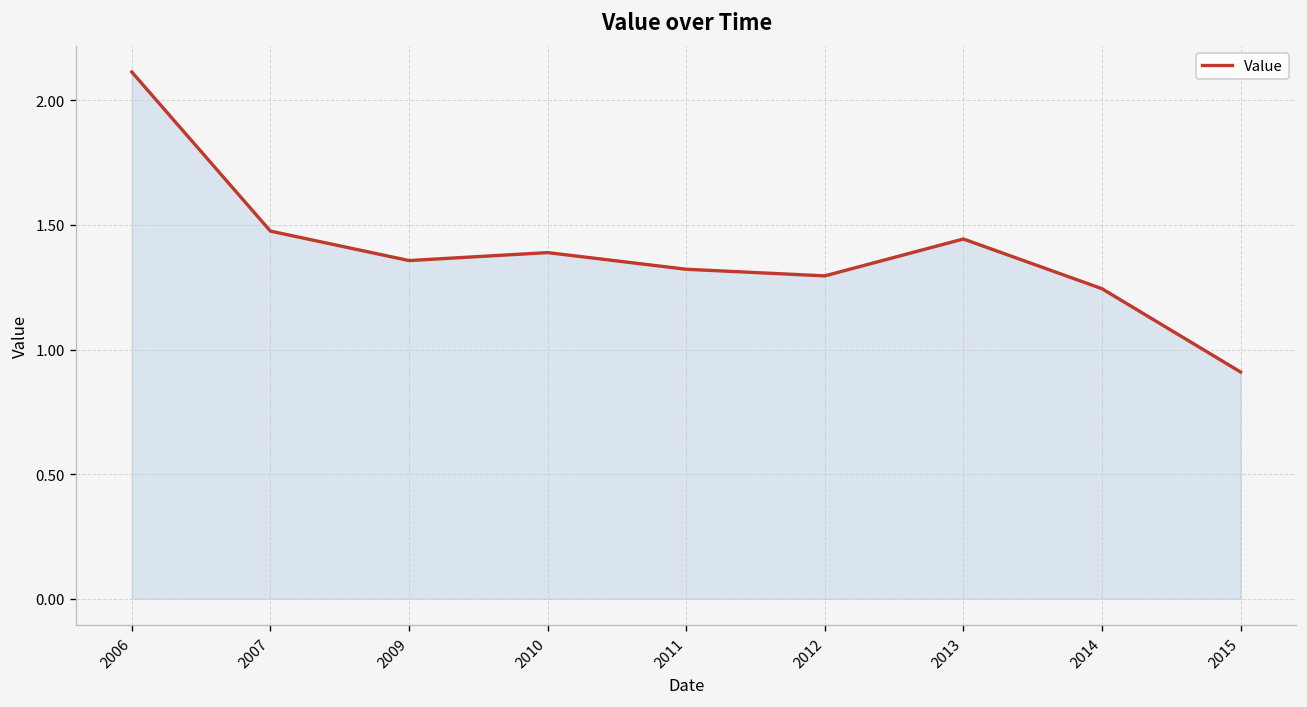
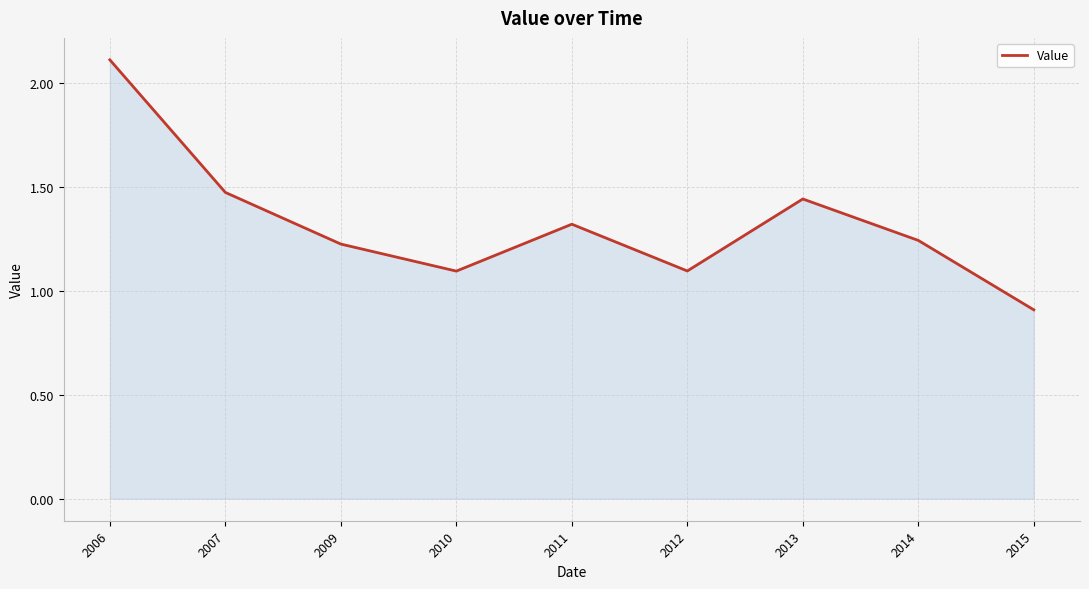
2009: 1.36 -> 1.23
2010: 1.39 -> 1.10
2012: 1.30 -> 1.10
